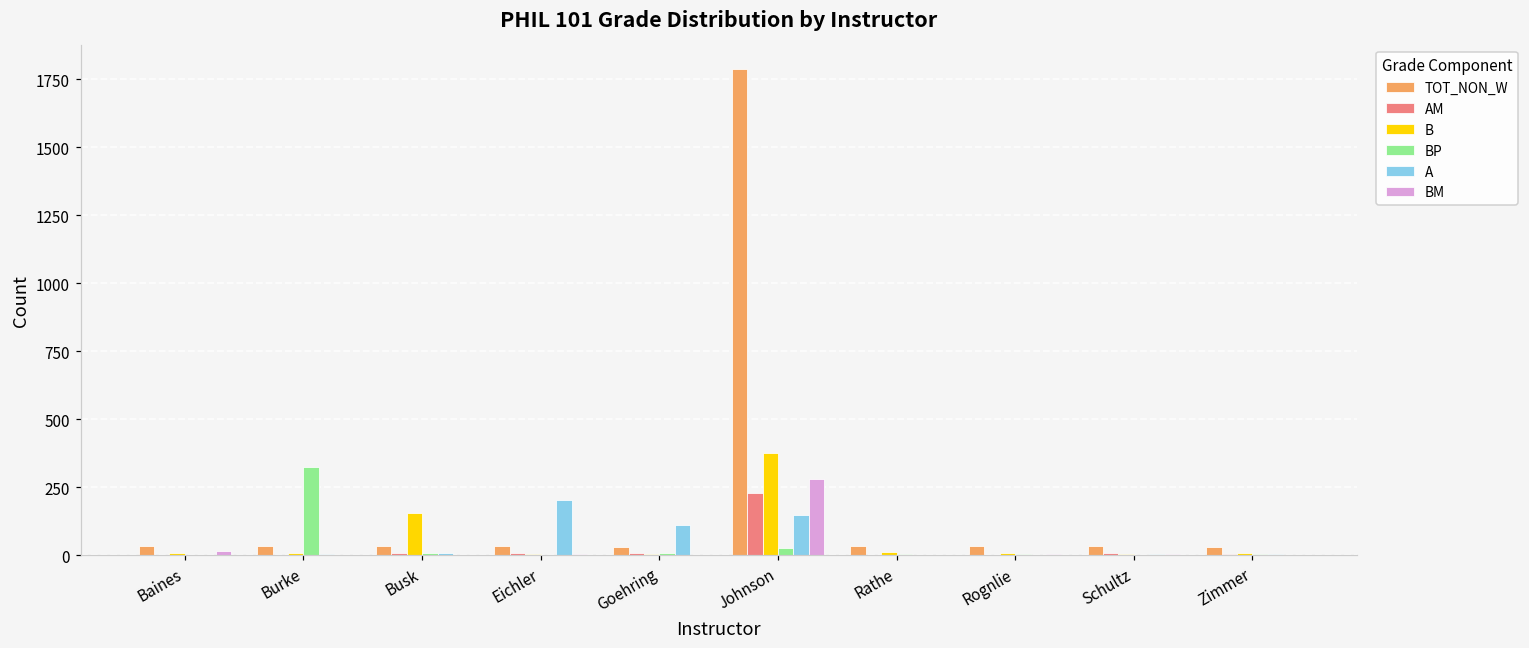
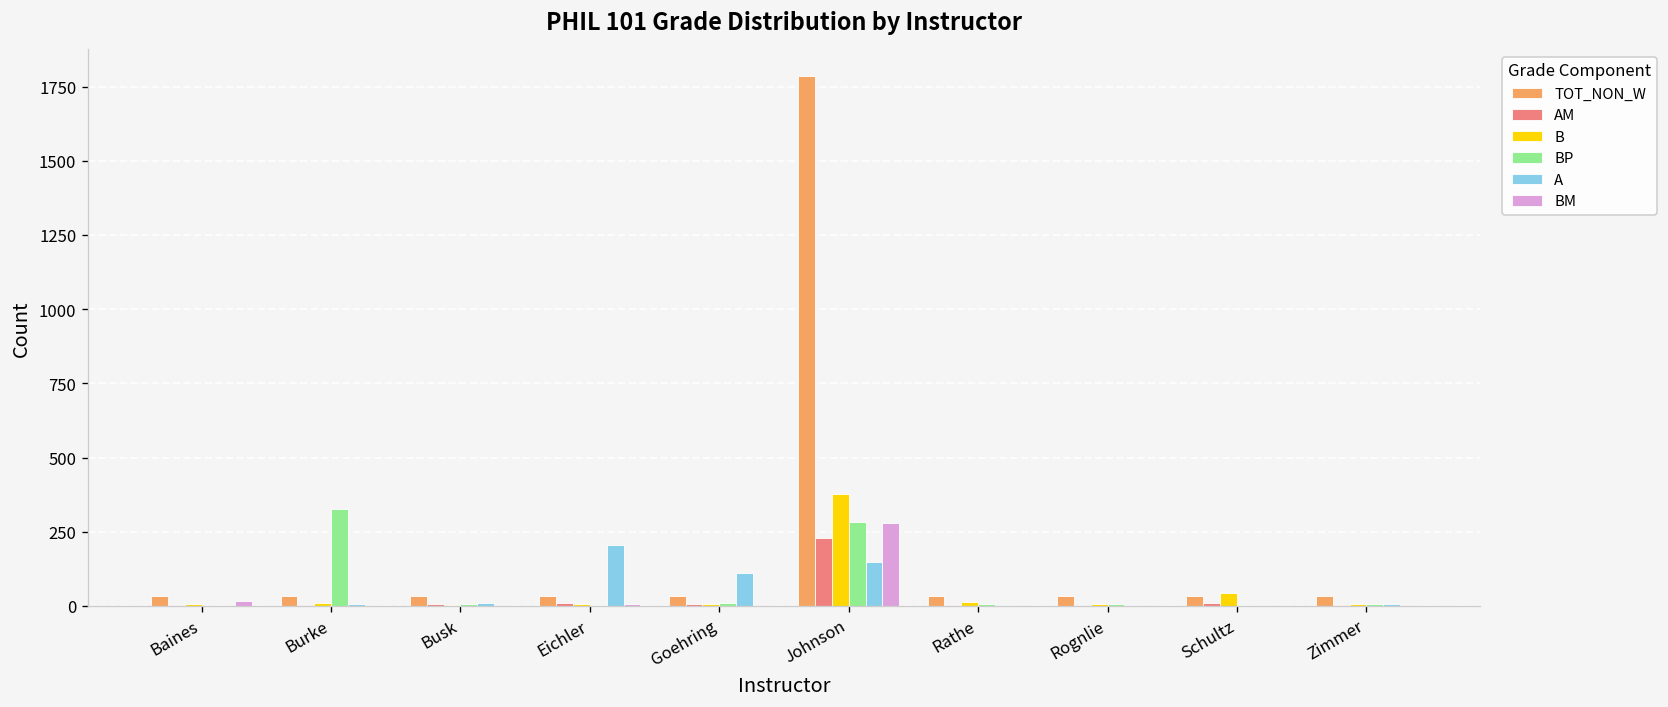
B, Busk: 160 -> 0
BP, Johnson: 30 -> 280
B, Schultz: 0 -> 50
